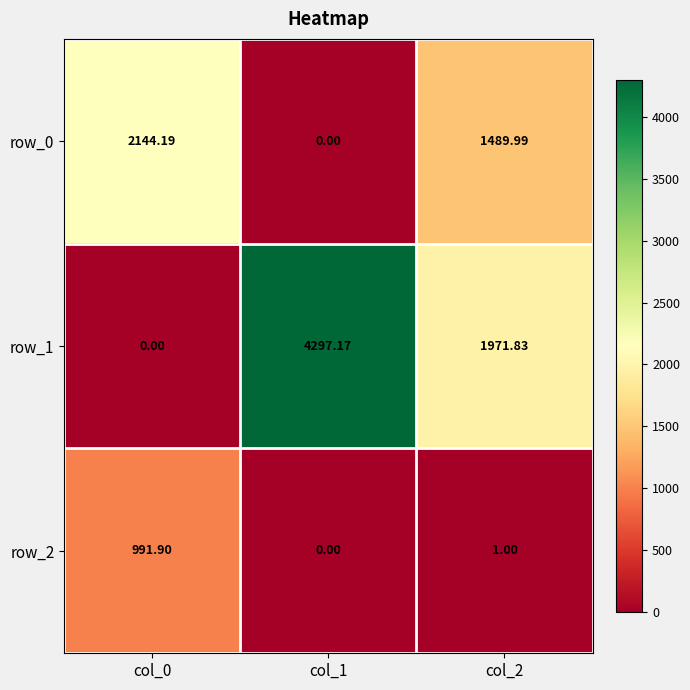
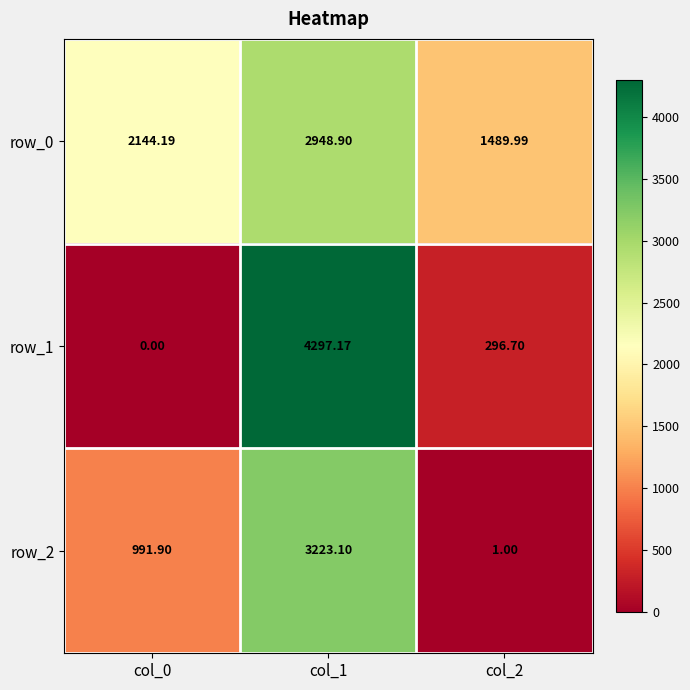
row_0, col_1: 0.00 -> 2948.90
row_1, col_2: 1971.83 -> 296.70
row_2, col_1: 0.00 -> 3223.10
